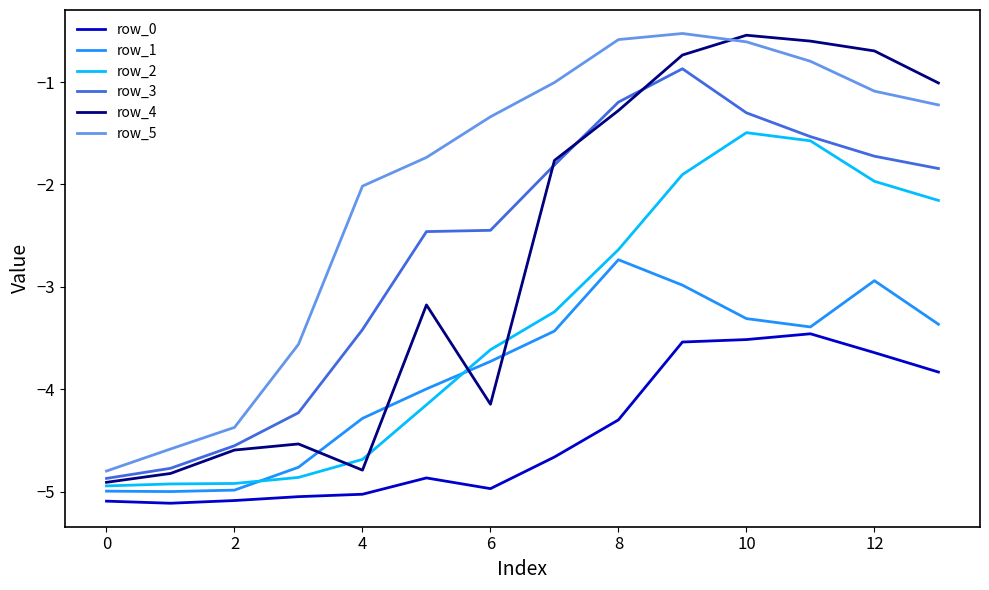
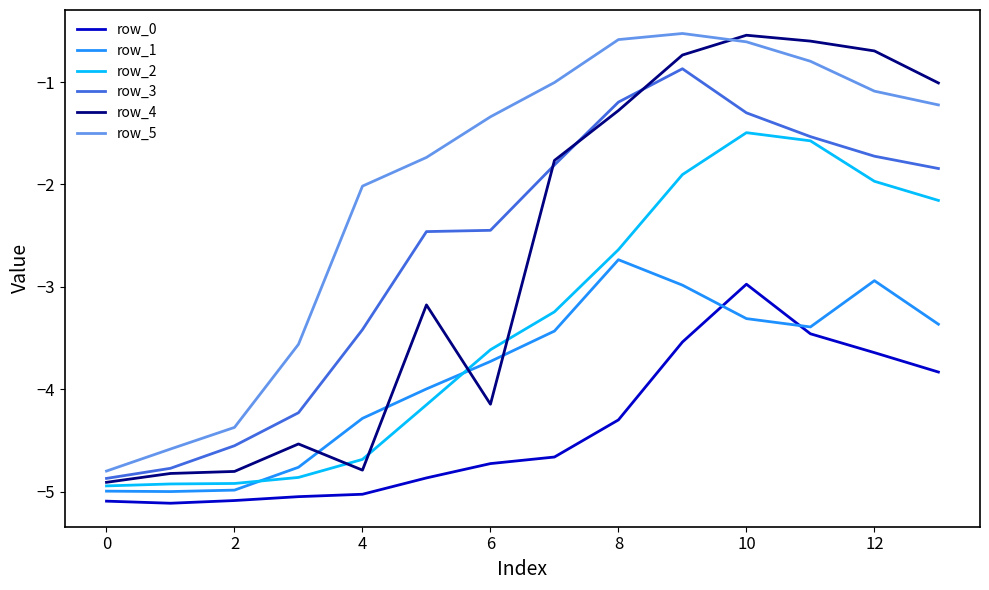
row_4, 2: -4.60 -> -4.80
row_0, 6: -4.97 -> -4.73
row_0, 10: -3.52 -> -2.97
